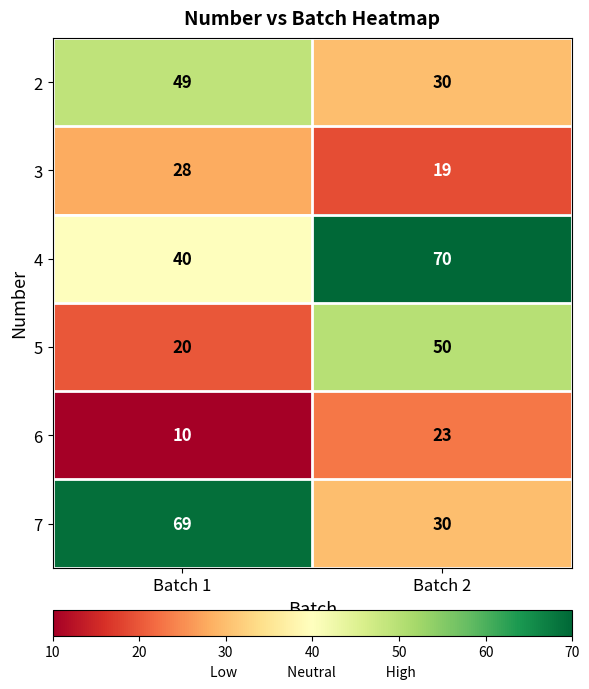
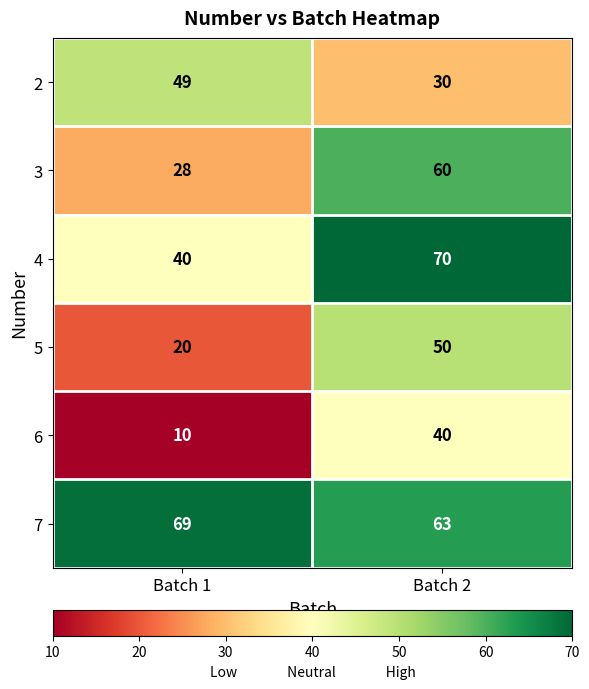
3, Batch 2: 19 -> 60
6, Batch 2: 23 -> 40
7, Batch 2: 30 -> 63
